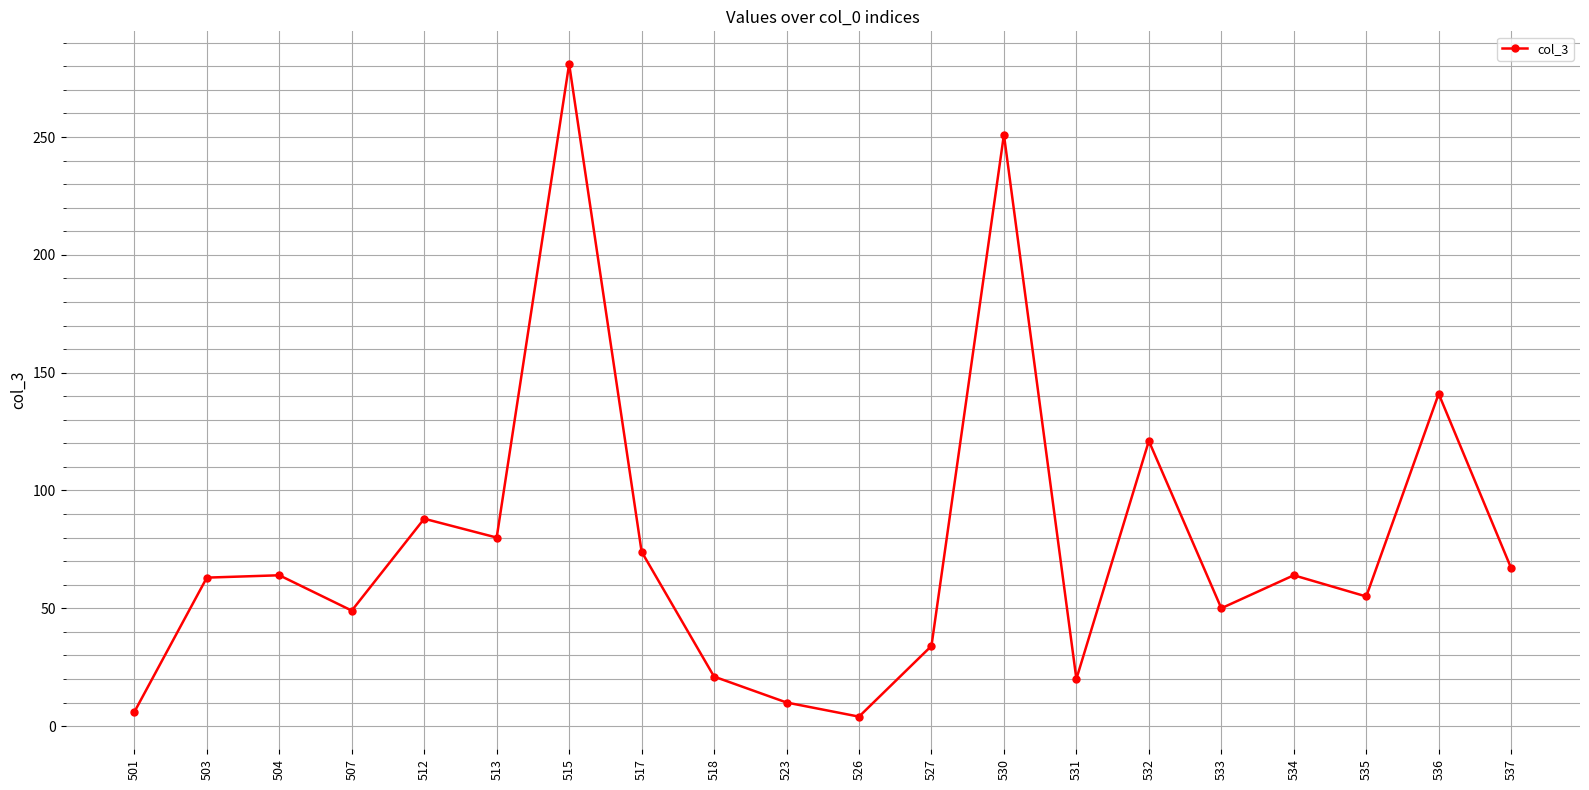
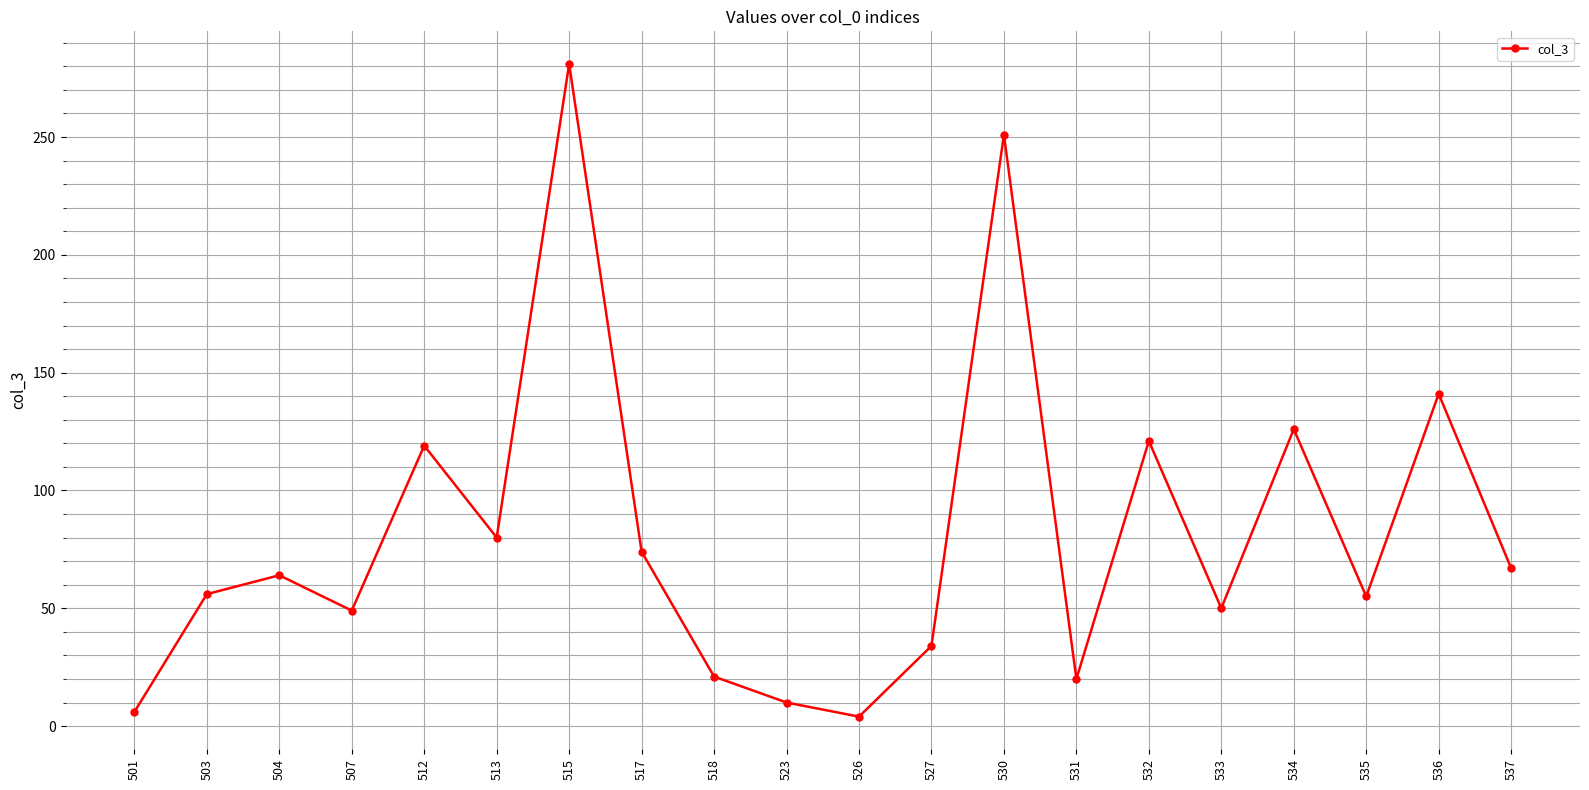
503: 63 -> 56
512: 88 -> 119
534: 64 -> 126
